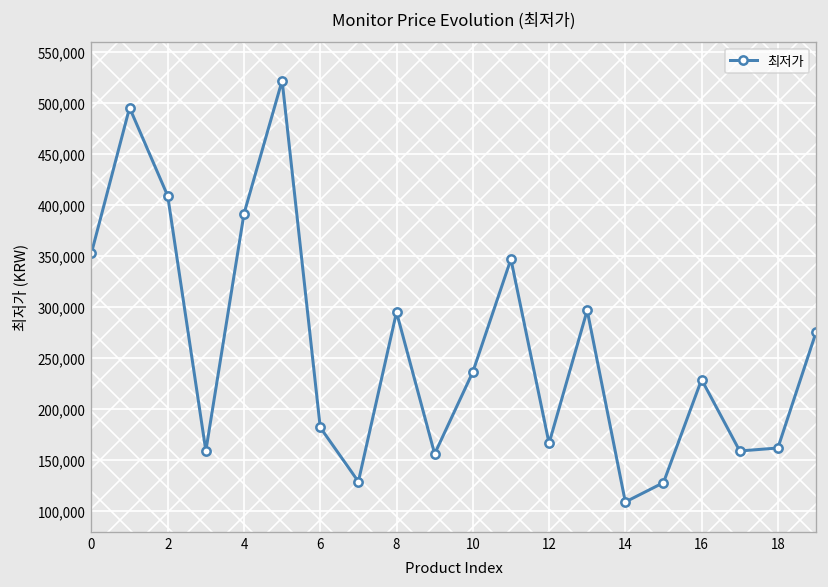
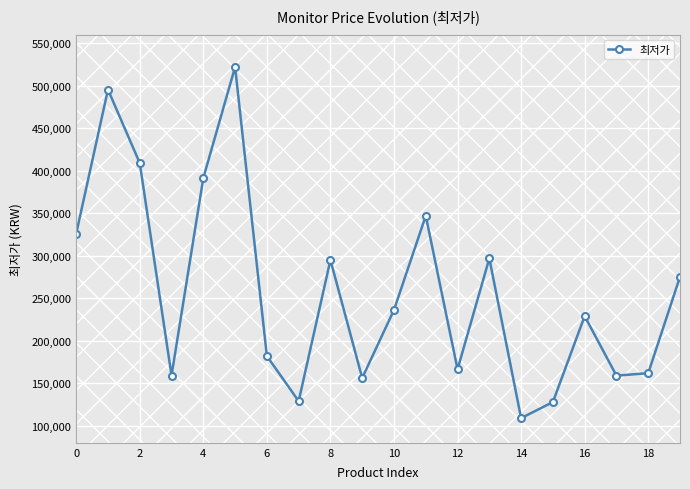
최저가, 0: 350,000 -> 330,000
